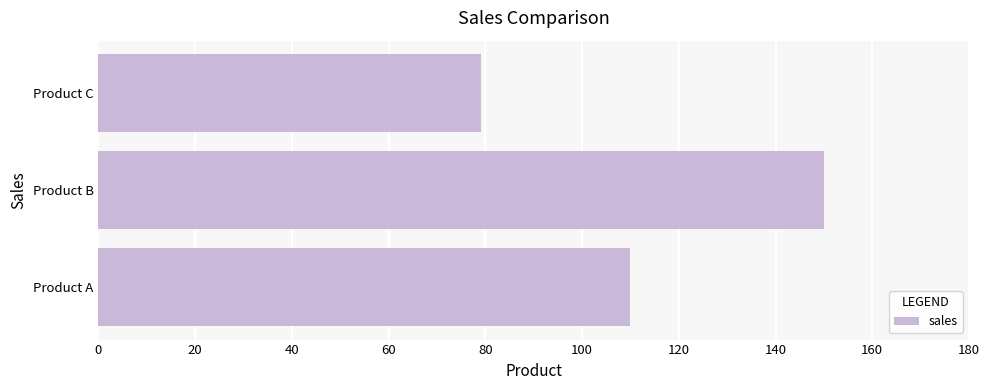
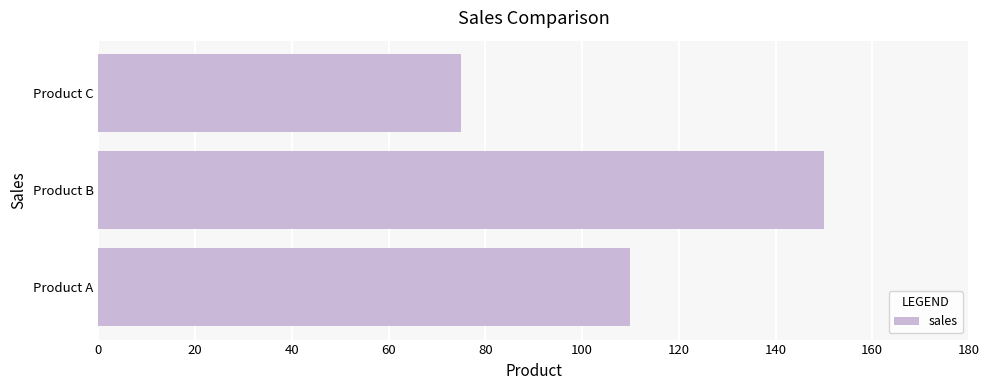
Product C: 79 -> 75
